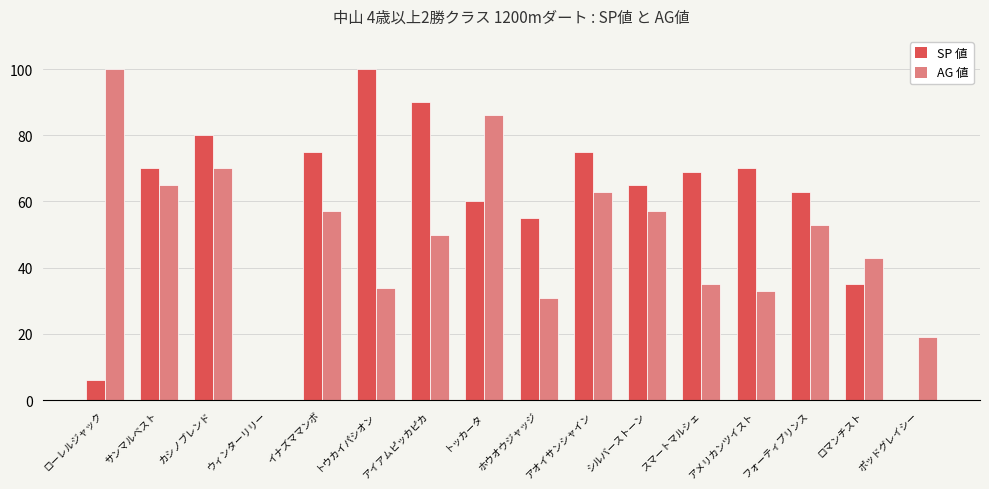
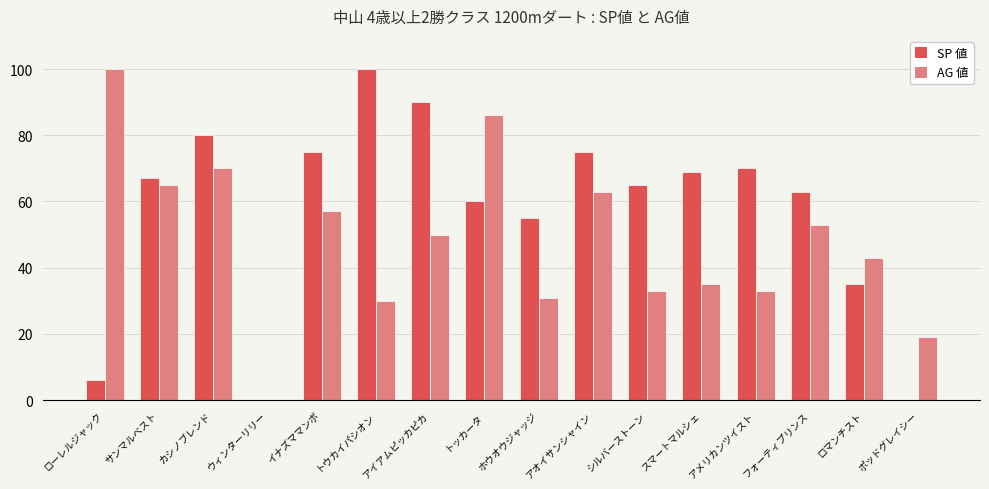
SP 値, サンマルベスト: 70 -> 67
AG 値, トウカイパシオン: 34 -> 30
AG 値, シルバーストーン: 57 -> 33
